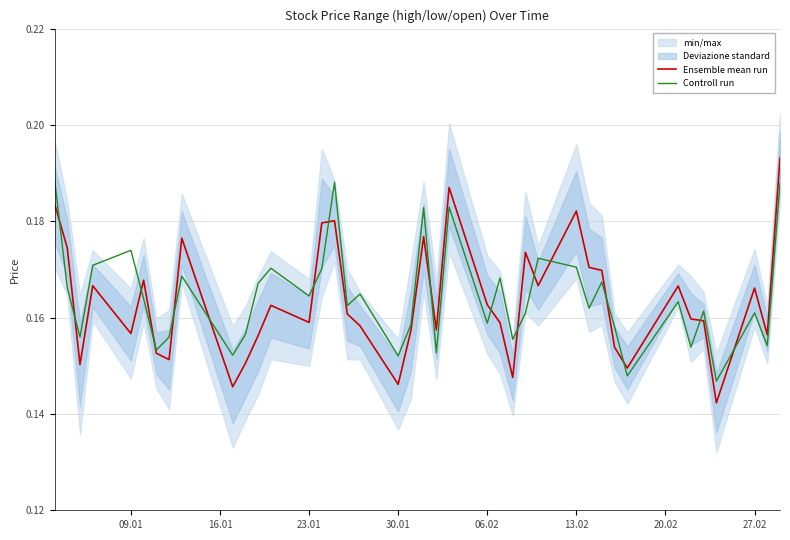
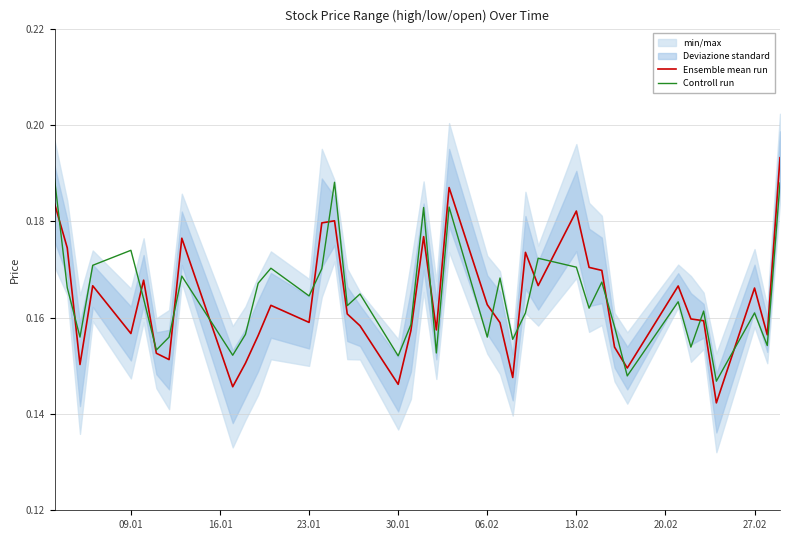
Controll run, 06.02: 0.159 -> 0.156
